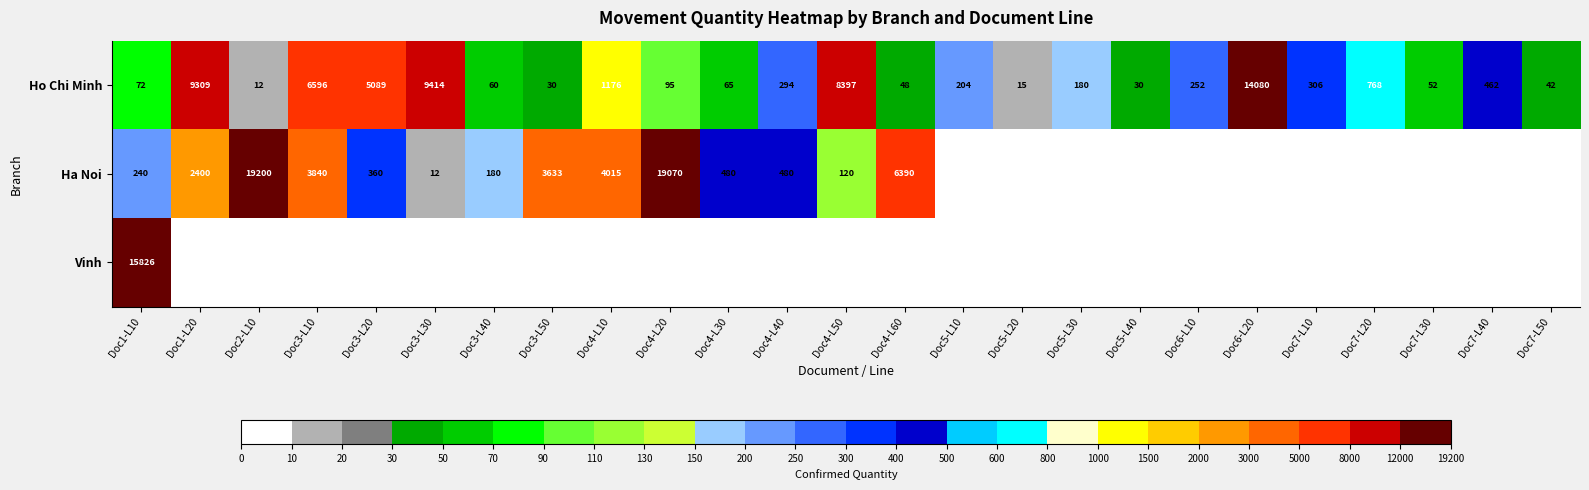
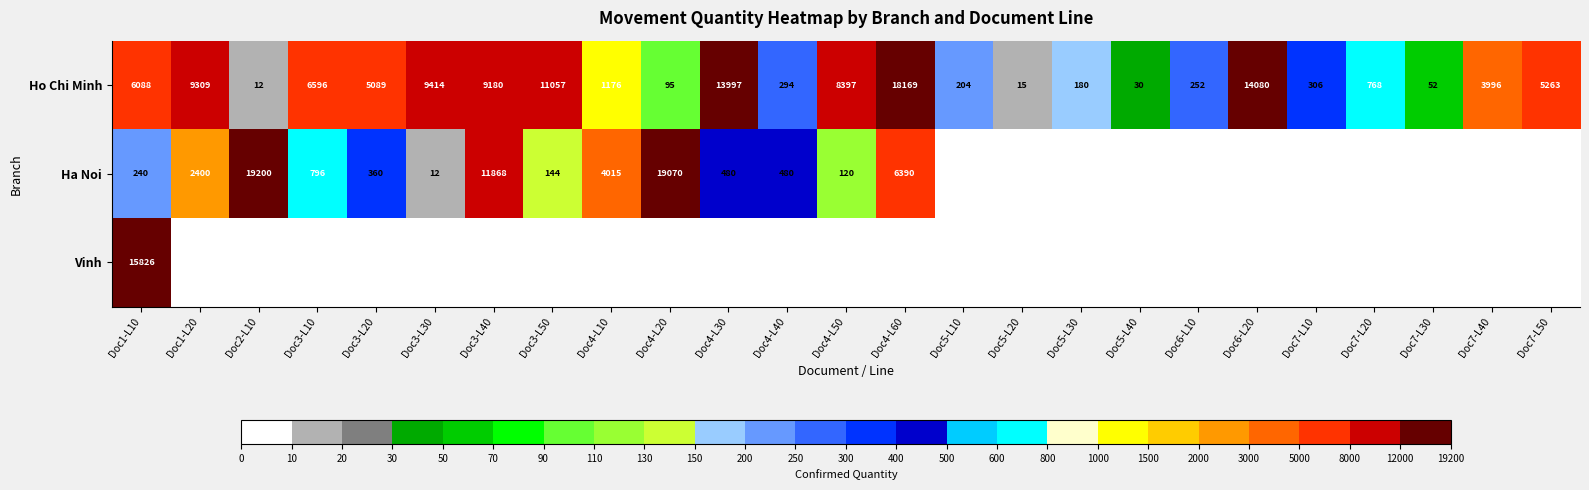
Ho Chi Minh, Doc1-L10: 72 -> 6088
Ho Chi Minh, Doc3-L40: 60 -> 9180
Ho Chi Minh, Doc3-L50: 30 -> 11057
Ho Chi Minh, Doc4-L30: 65 -> 13997
Ho Chi Minh, Doc4-L60: 48 -> 18169
Ho Chi Minh, Doc7-L40: 462 -> 3996
Ho Chi Minh, Doc7-L50: 42 -> 5263
Ha Noi, Doc3-L10: 3840 -> 796
Ha Noi, Doc3-L40: 180 -> 11868
Ha Noi, Doc3-L50: 3633 -> 144
